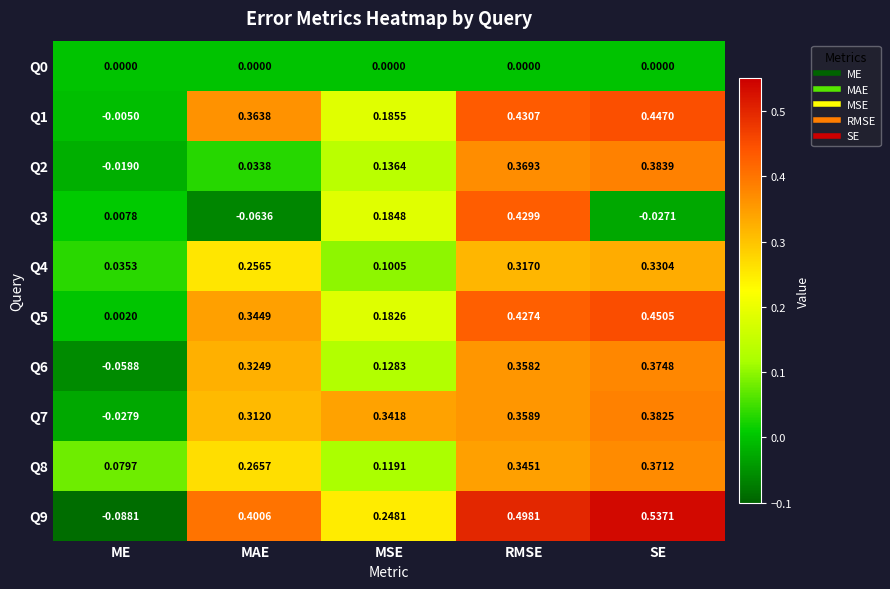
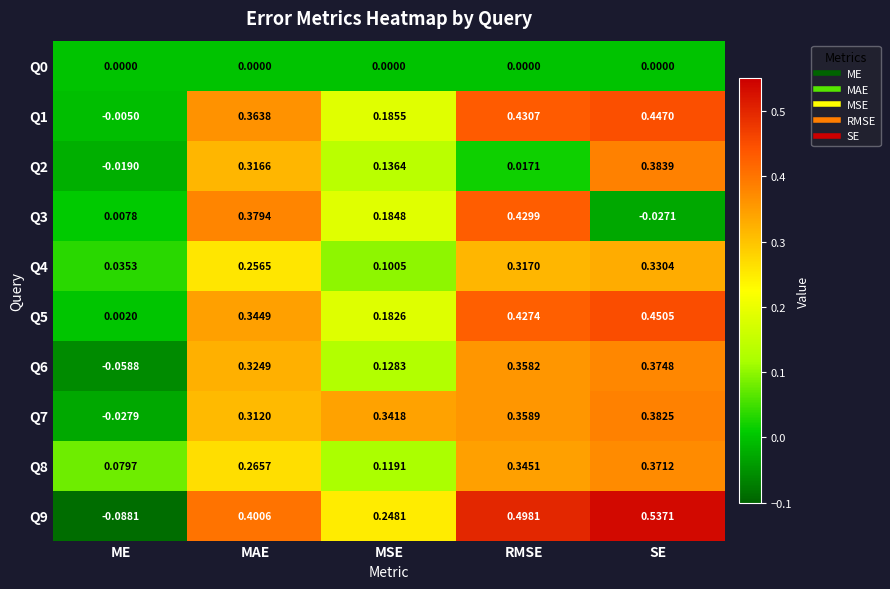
Q2, MAE: 0.0338 -> 0.3166
Q2, RMSE: 0.3693 -> 0.0171
Q3, MAE: -0.0636 -> 0.3794
